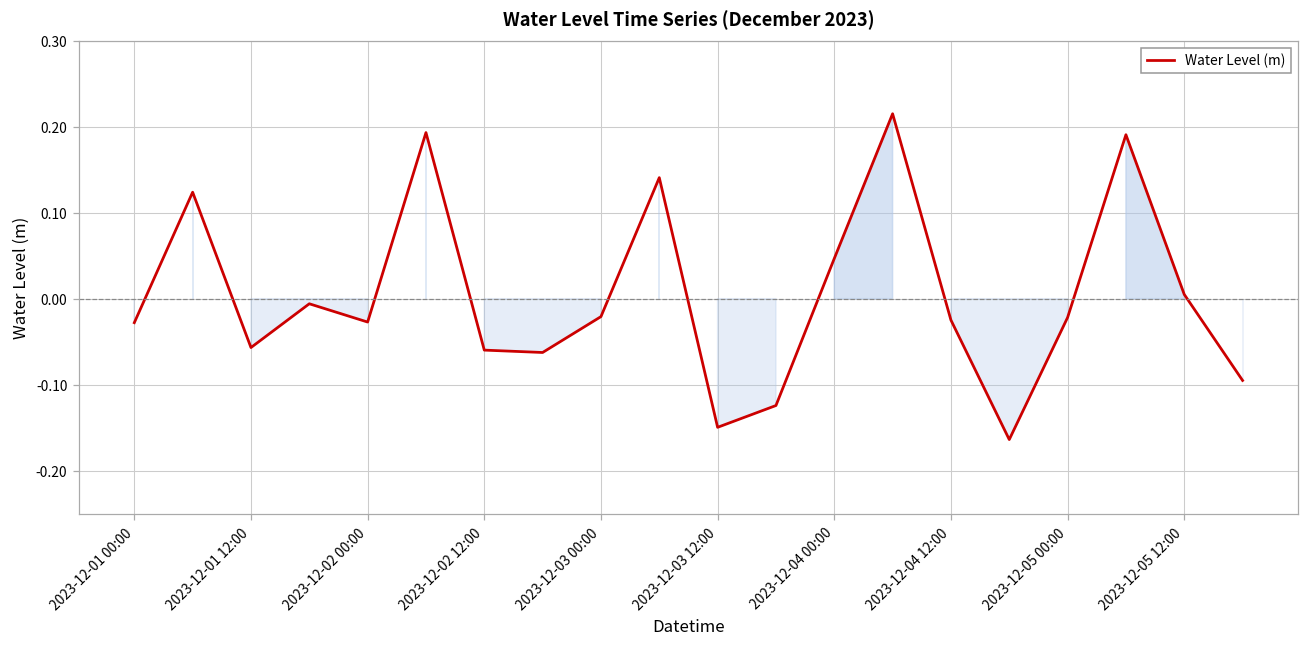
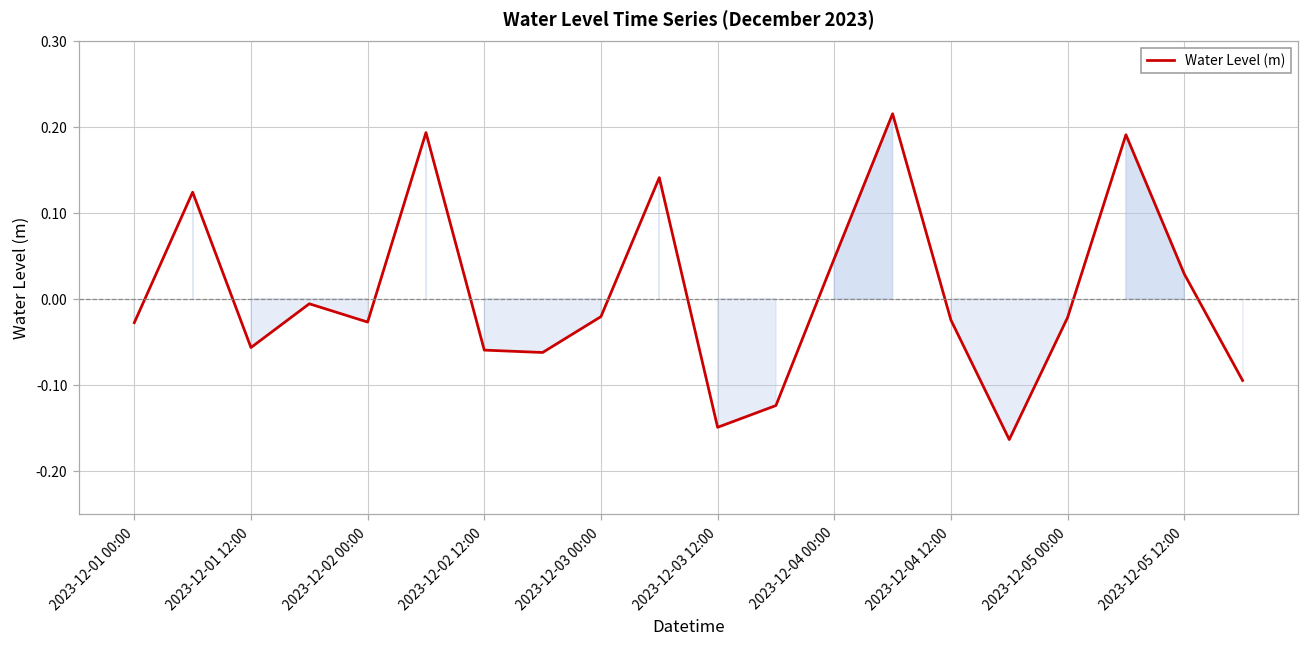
2023-12-05 12:00: 0.00 -> 0.03
